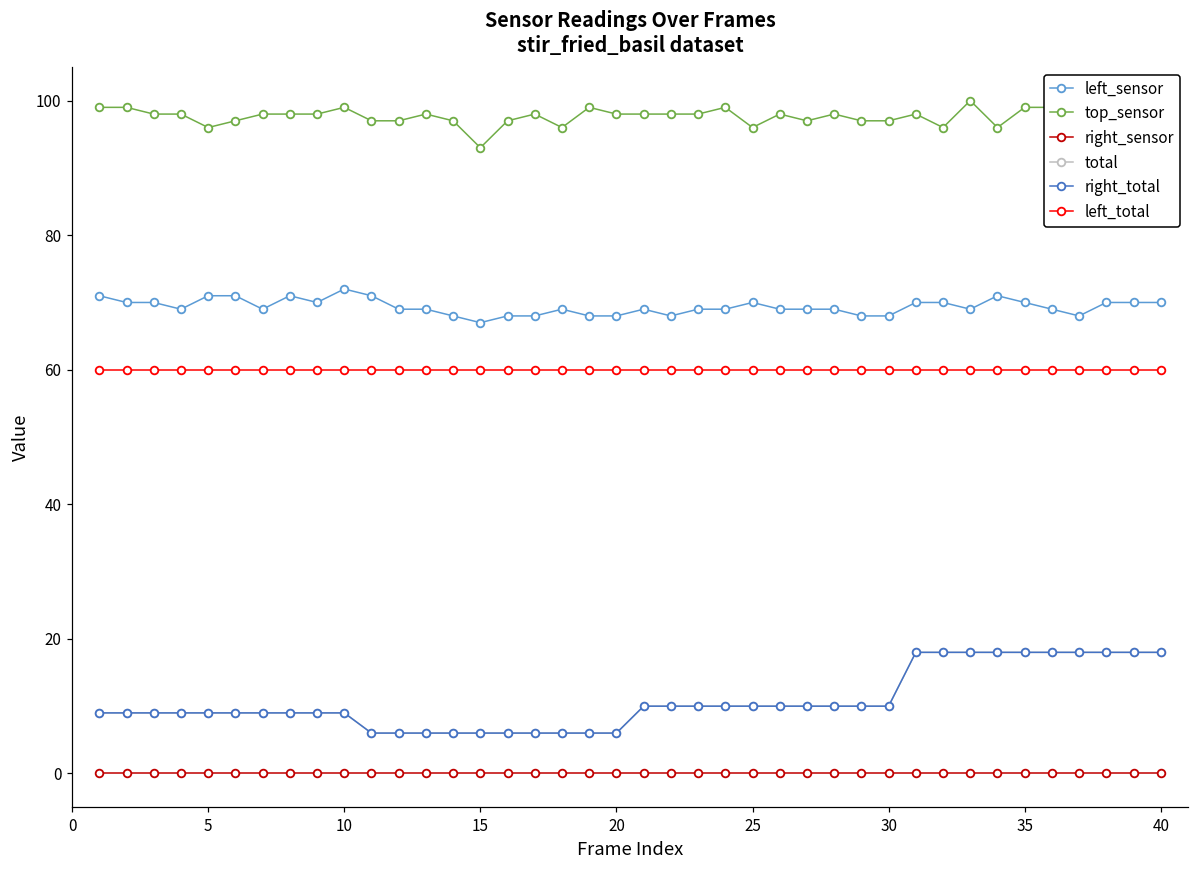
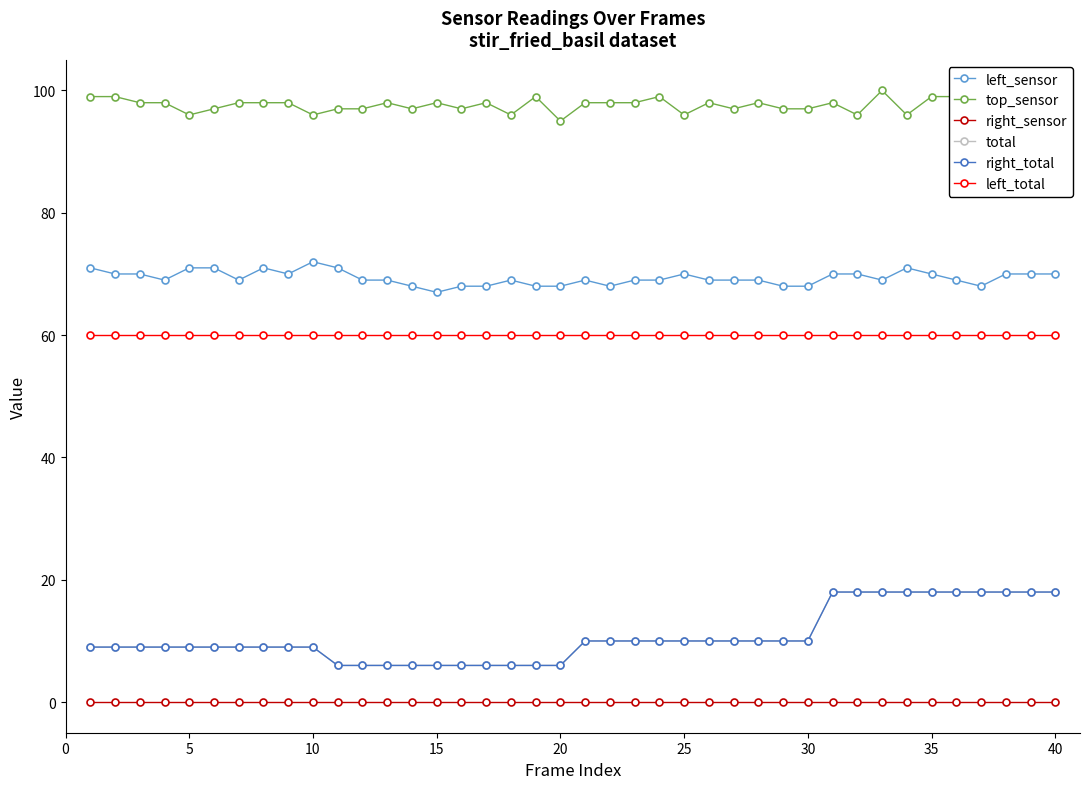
top_sensor, 10: 99 -> 96
top_sensor, 15: 93 -> 98
top_sensor, 20: 98 -> 95
